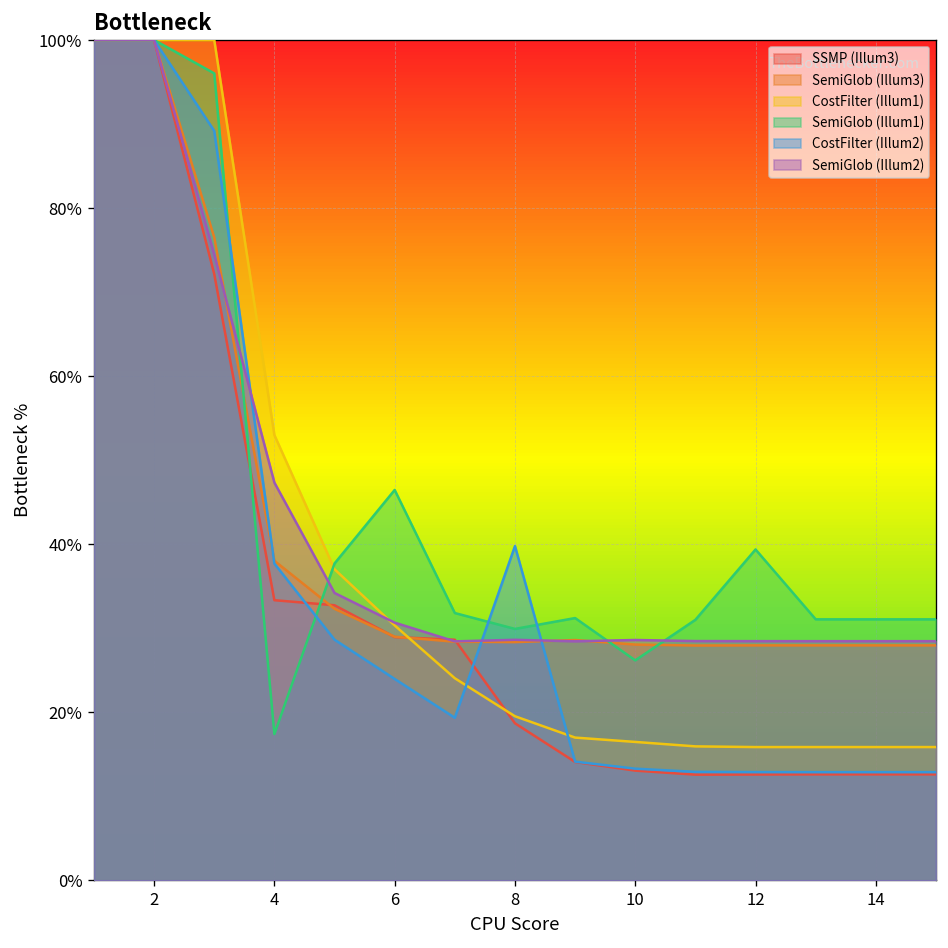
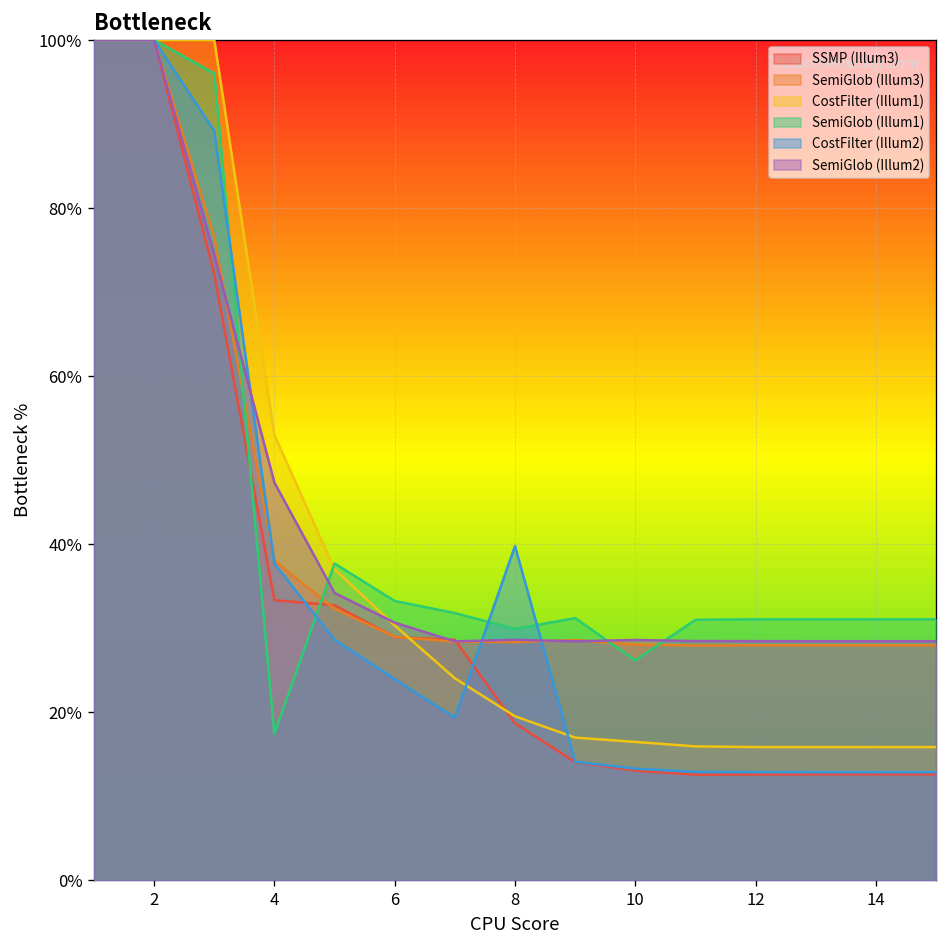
SemiGlob (Illum1), 6: 46% -> 33%
SemiGlob (Illum1), 12: 39% -> 31%
